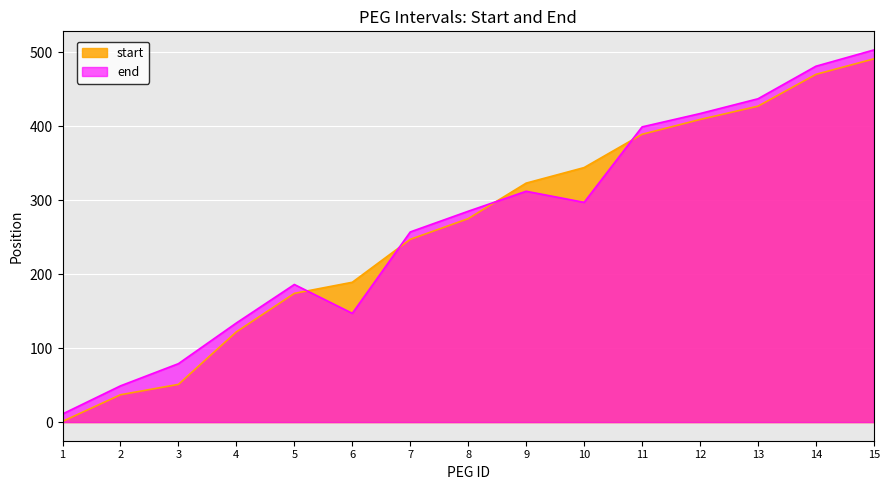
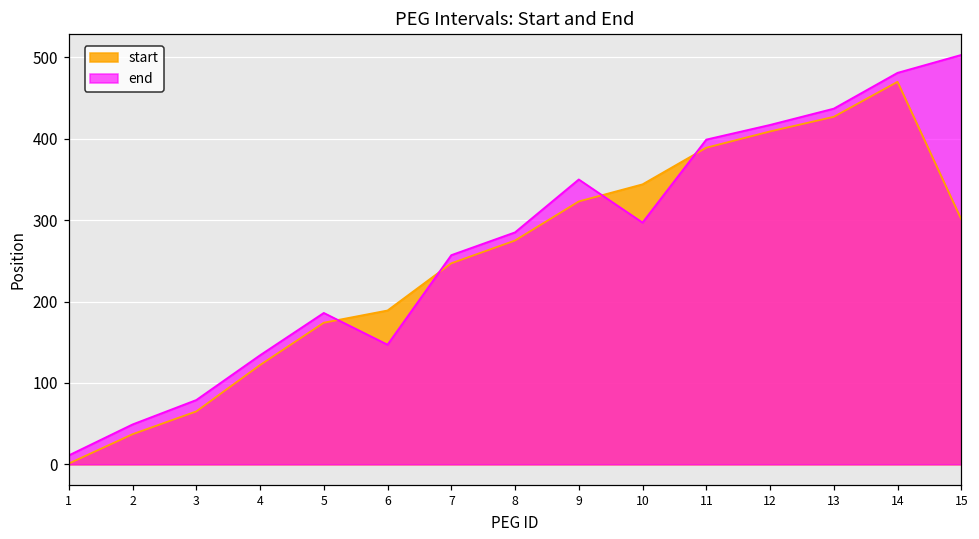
start, 3: 50 -> 70
end, 9: 310 -> 350
start, 15: 490 -> 300
